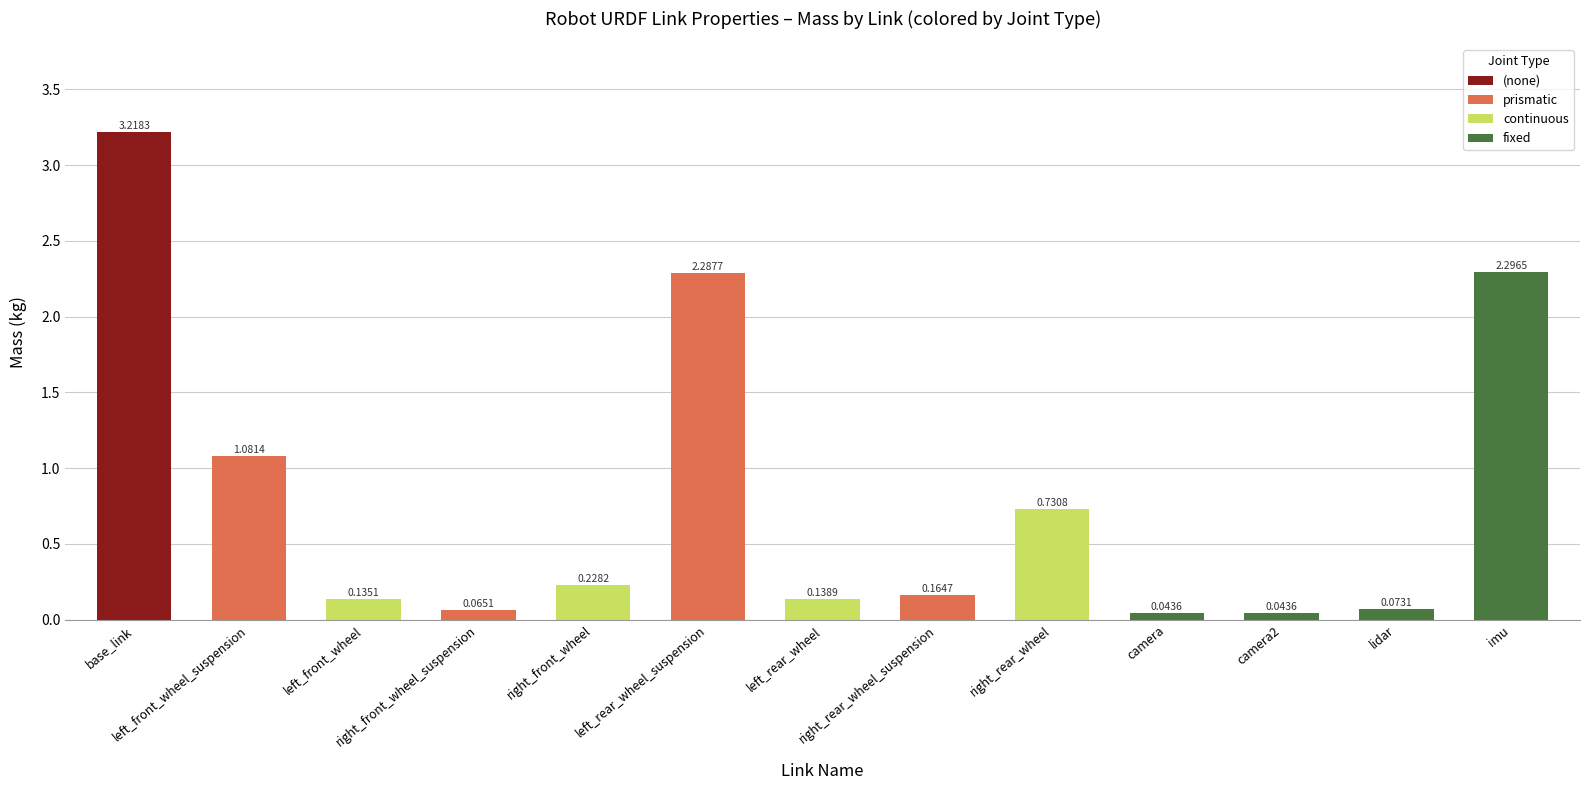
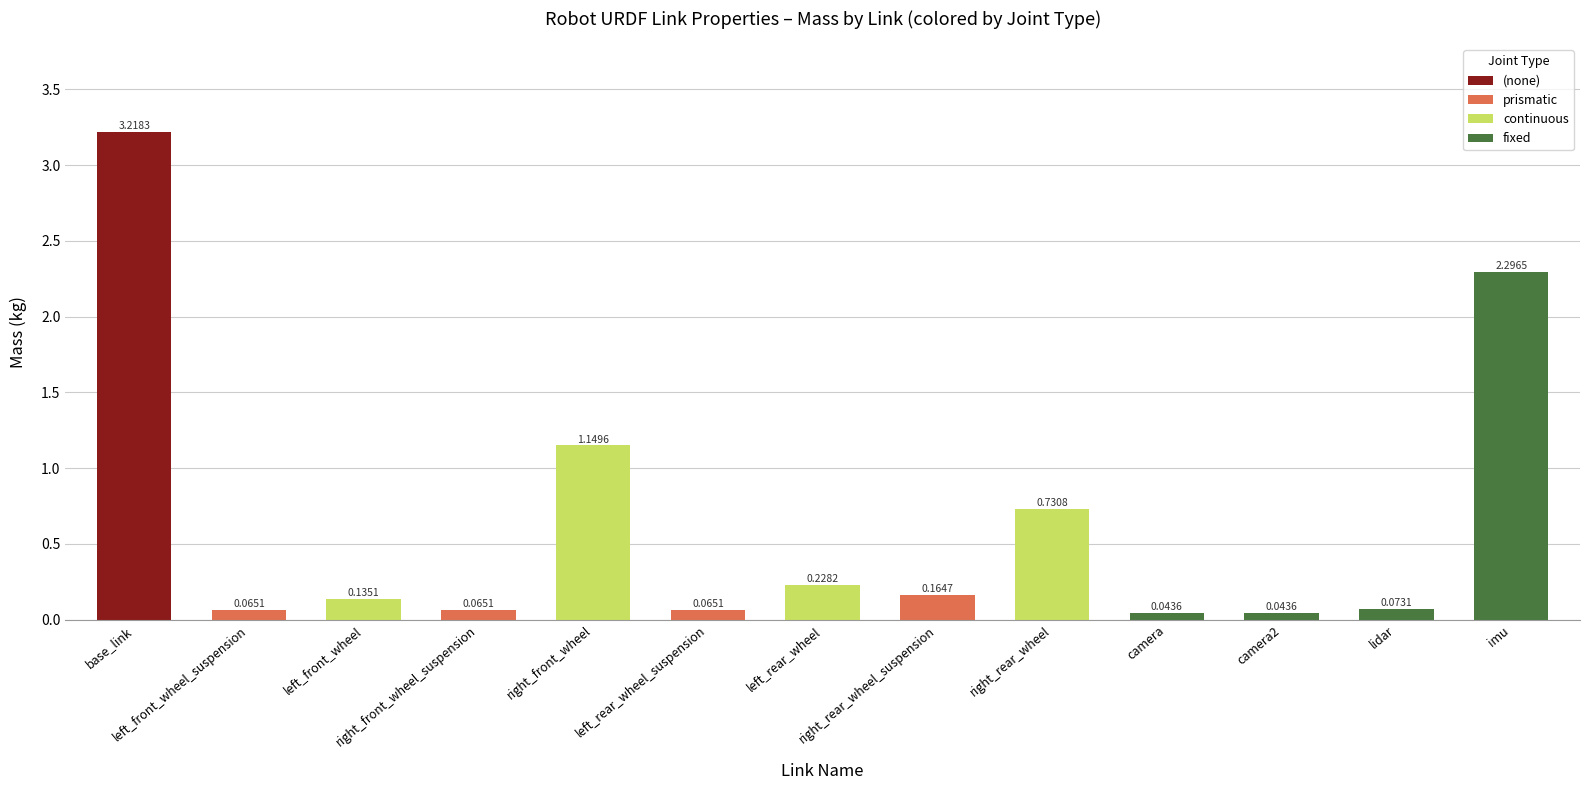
left_front_wheel_suspension: 1.0814 -> 0.0651
right_front_wheel: 0.2282 -> 1.1496
left_rear_wheel_suspension: 2.2877 -> 0.0651
left_rear_wheel: 0.1389 -> 0.2282
